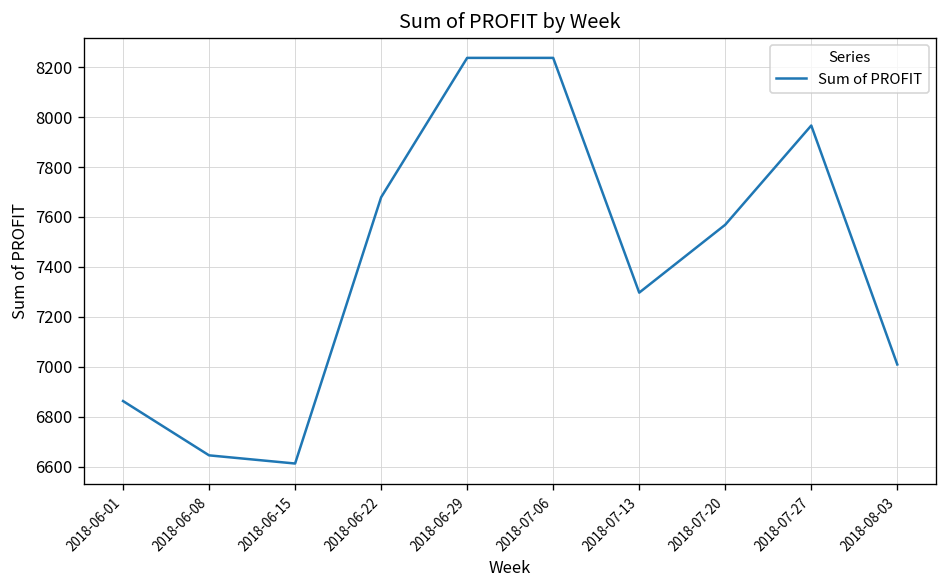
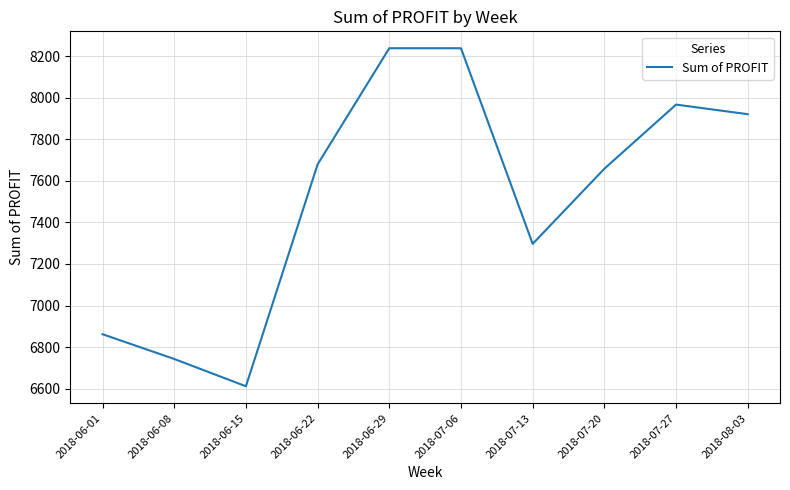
2018-06-08: 6640 -> 6740
2018-07-20: 7570 -> 7660
2018-08-03: 7010 -> 7920
